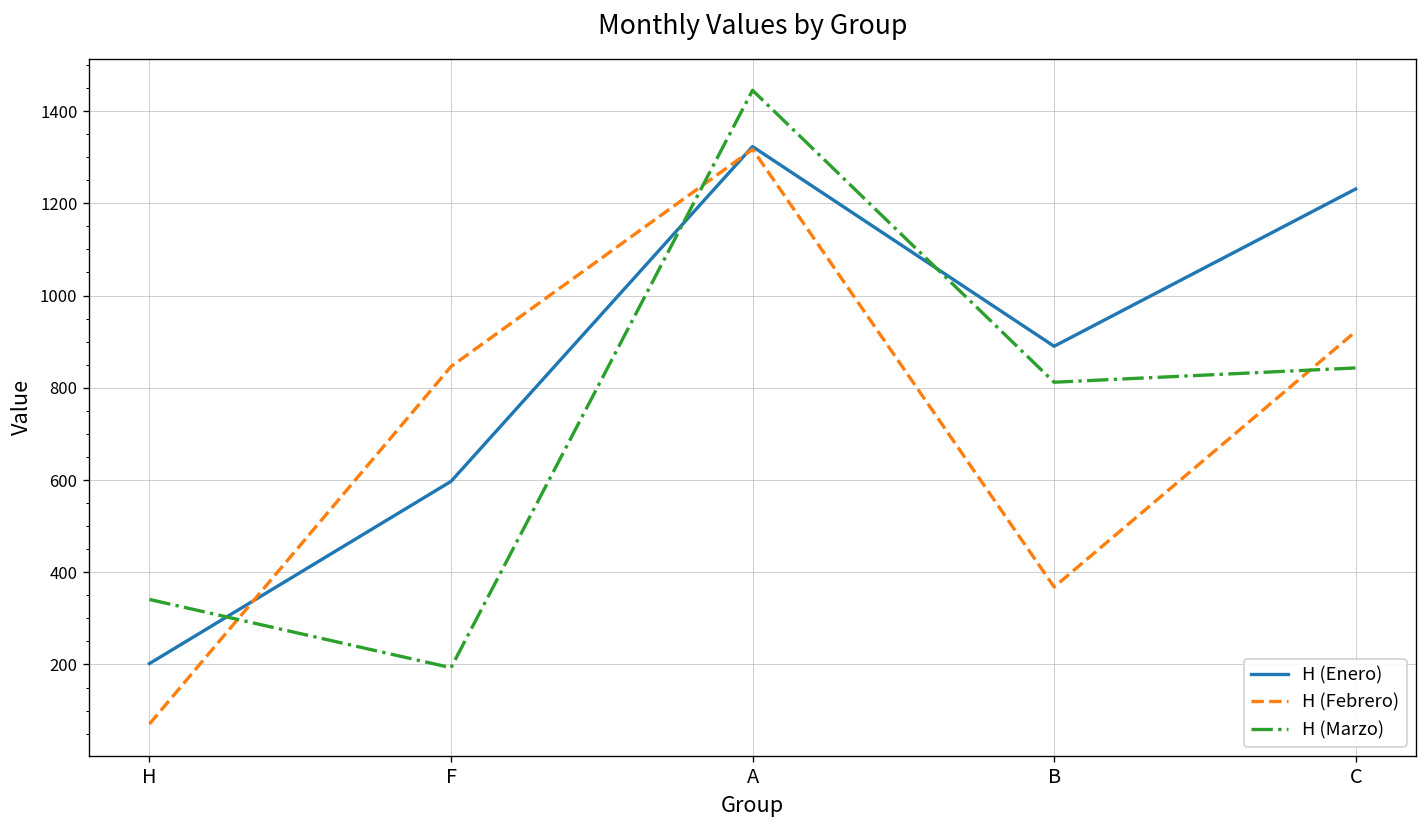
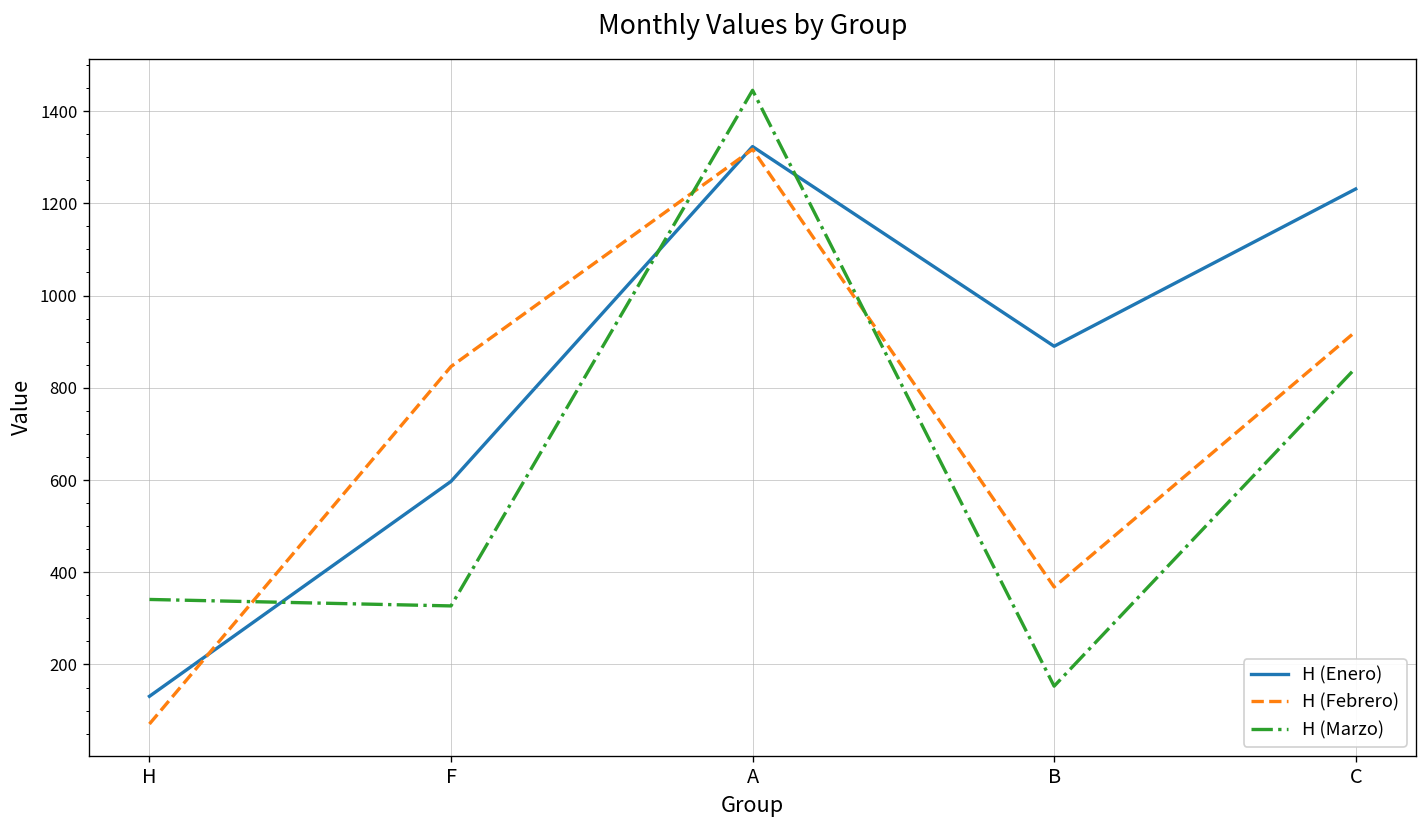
H (Enero), H: 200 -> 130
H (Marzo), F: 190 -> 330
H (Marzo), B: 810 -> 150
